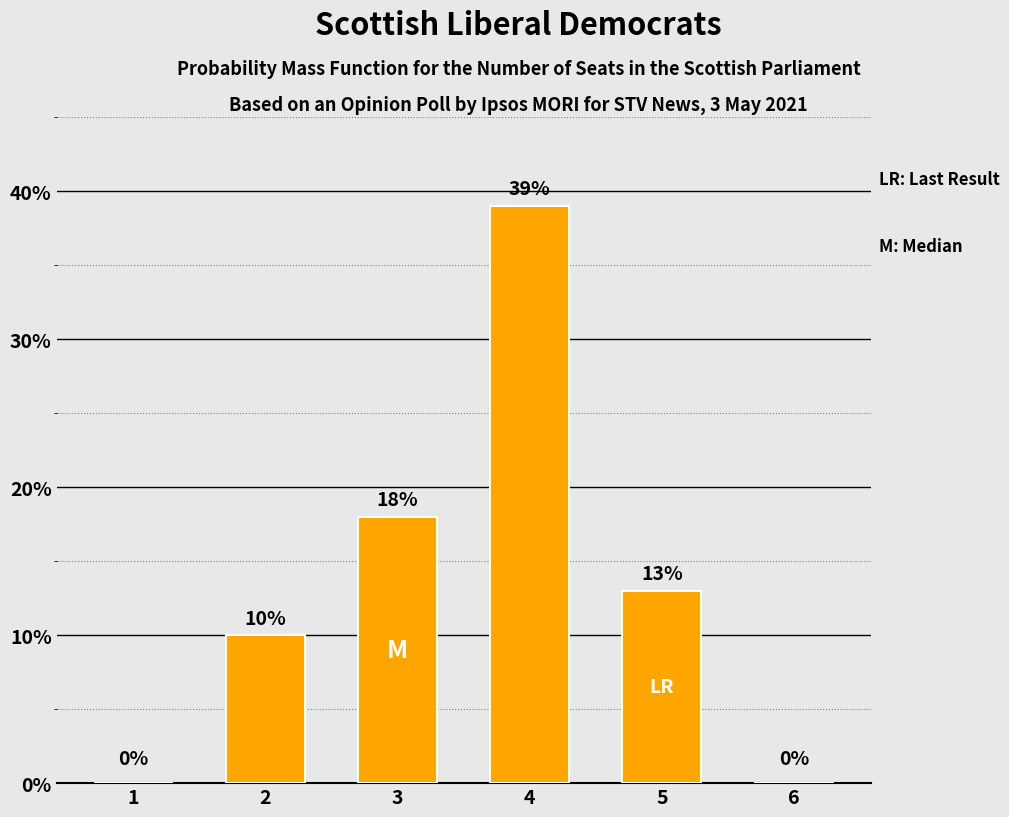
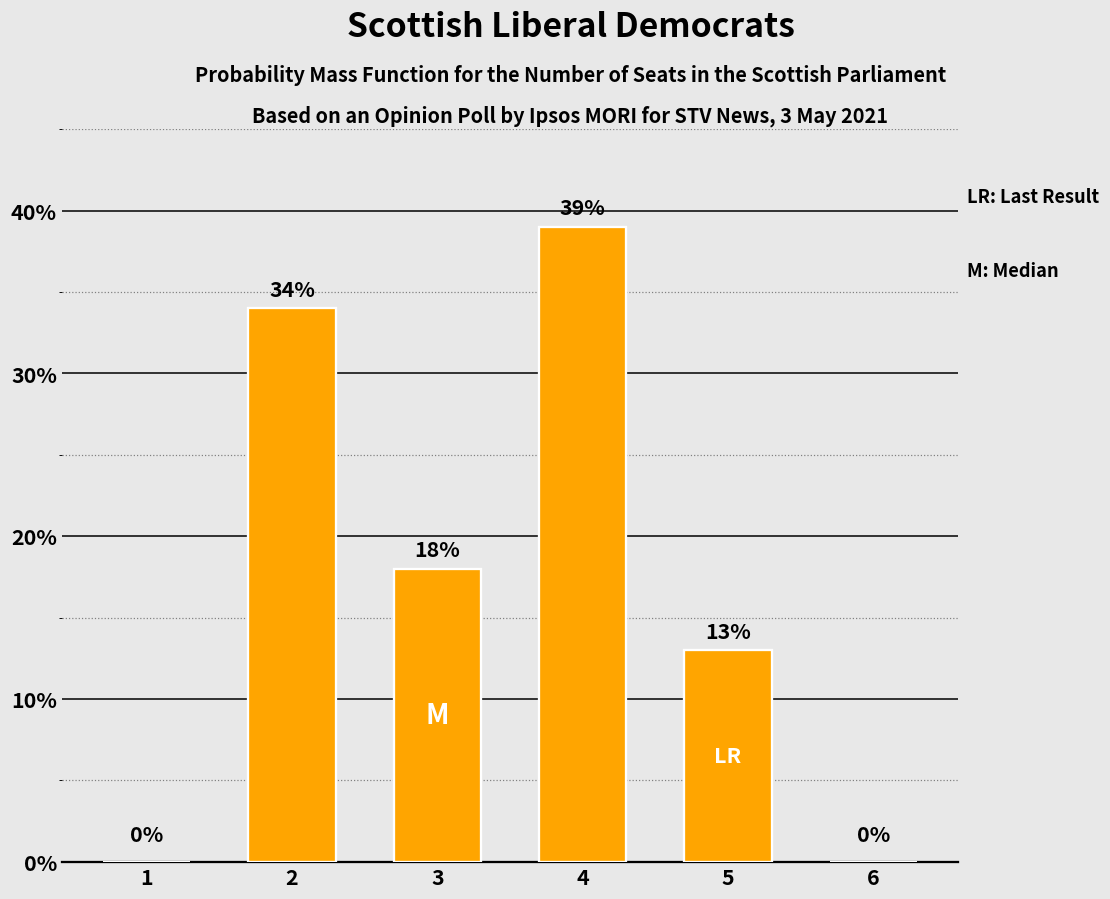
2: 10% -> 34%
